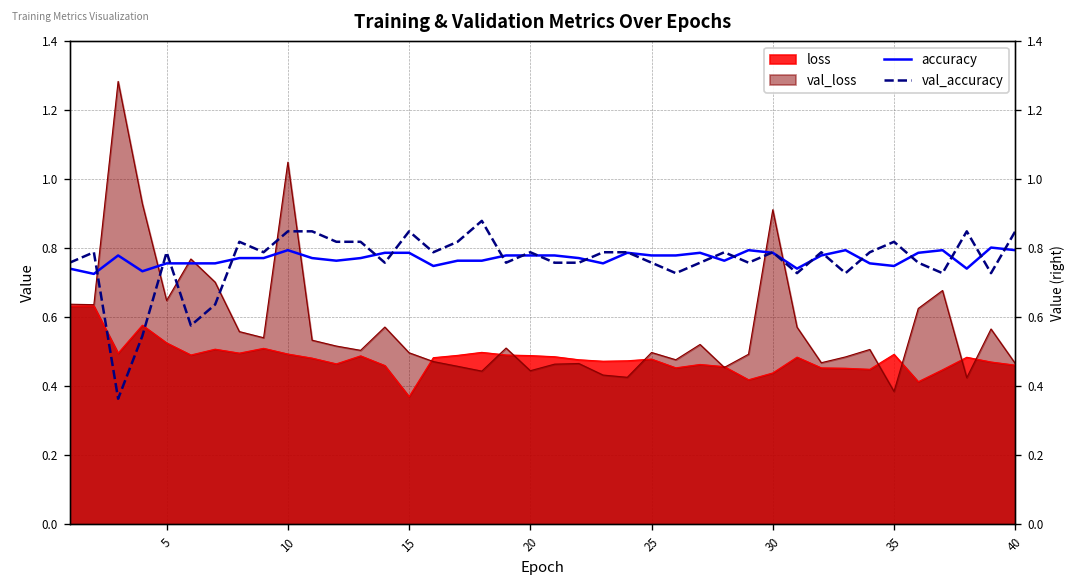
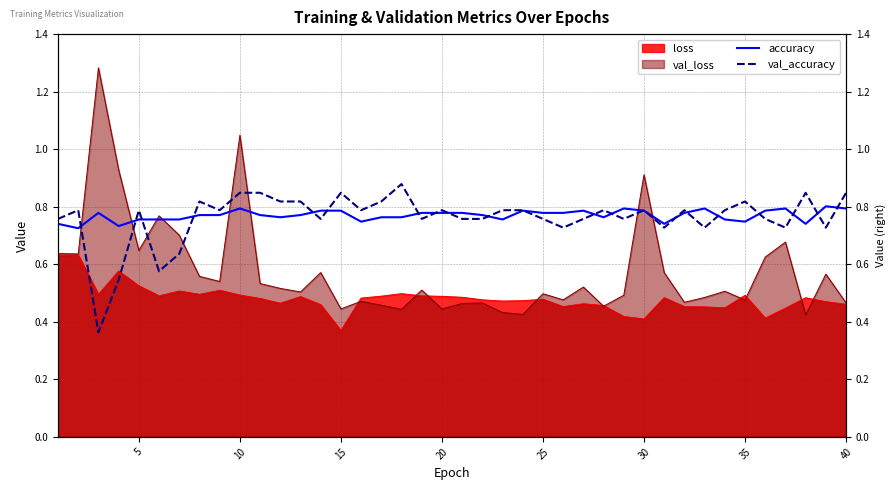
val_loss, 15: 0.50 -> 0.44
loss, 30: 0.44 -> 0.41
val_loss, 35: 0.38 -> 0.48
